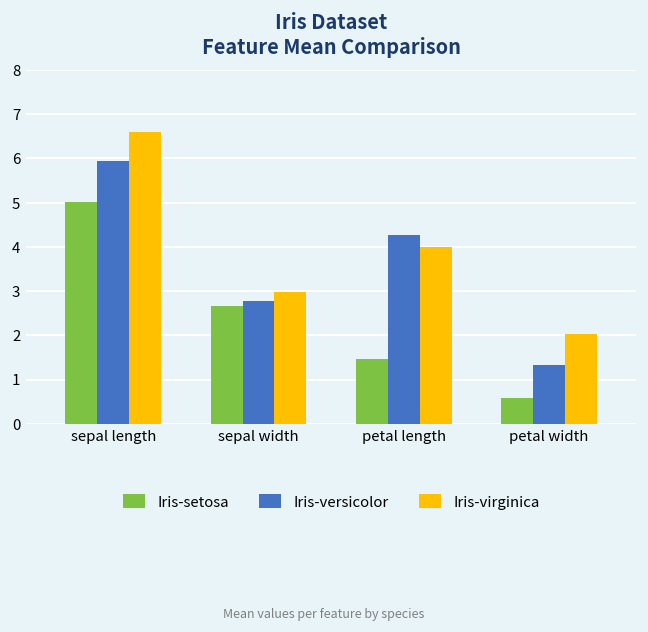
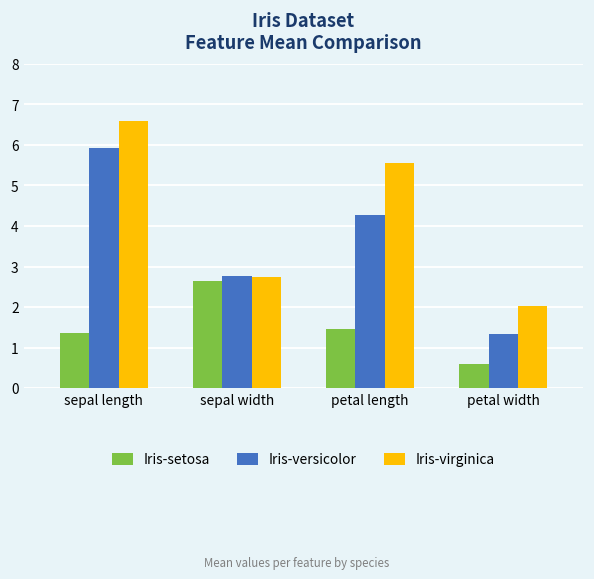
Iris-setosa, sepal length: 5.0 -> 1.3
Iris-virginica, sepal width: 3.0 -> 2.7
Iris-virginica, petal length: 4.0 -> 5.6
